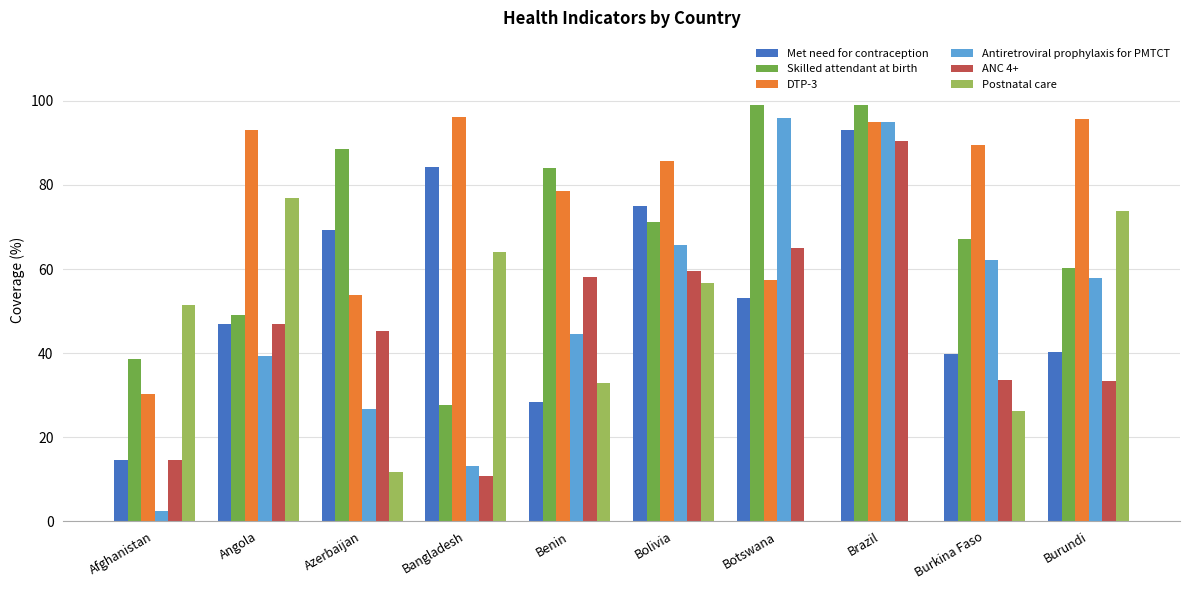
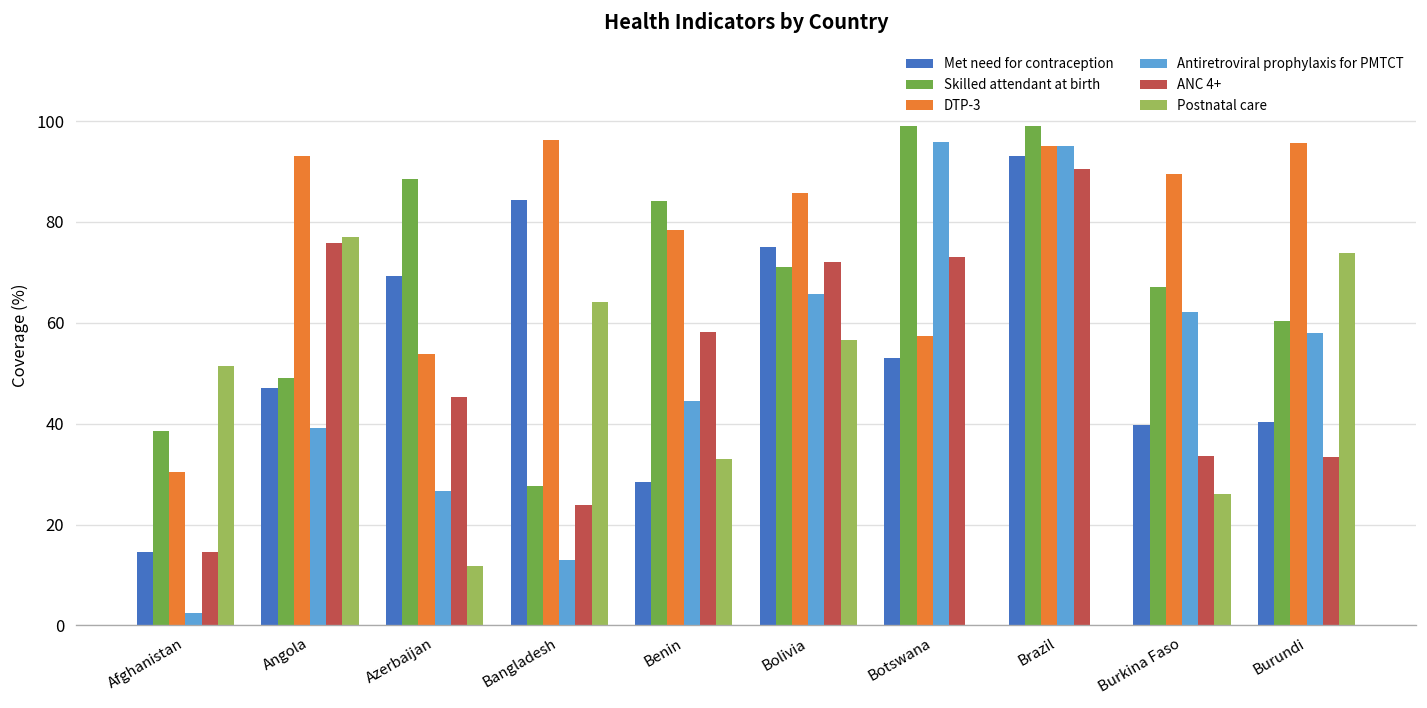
ANC 4+, Angola: 47 -> 76
ANC 4+, Bangladesh: 11 -> 24
ANC 4+, Bolivia: 59 -> 72
ANC 4+, Botswana: 65 -> 73
